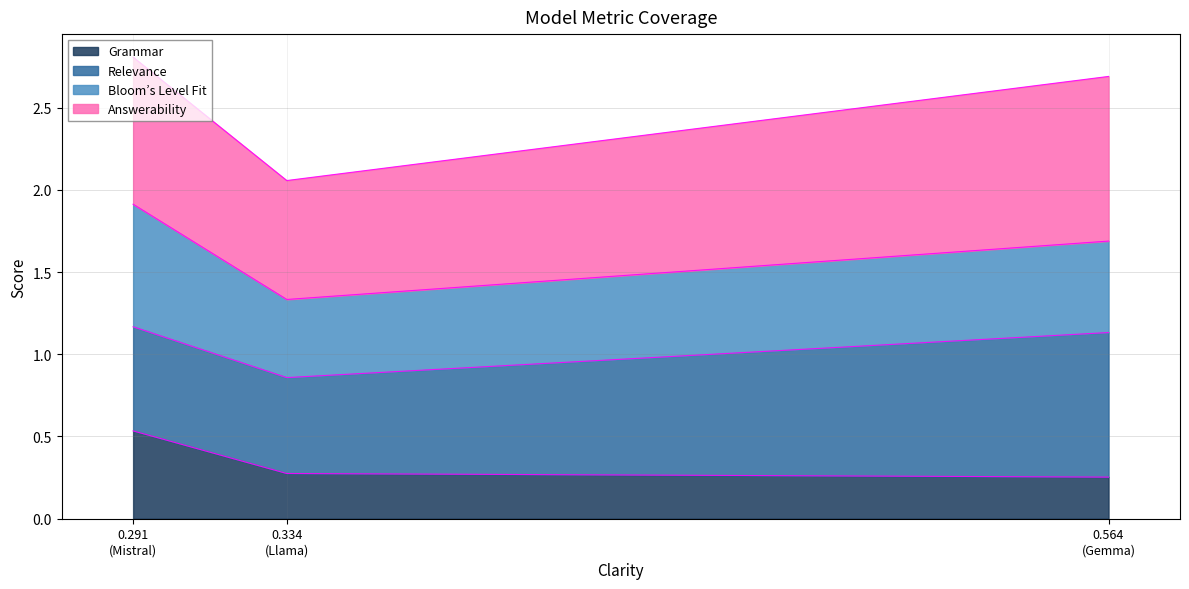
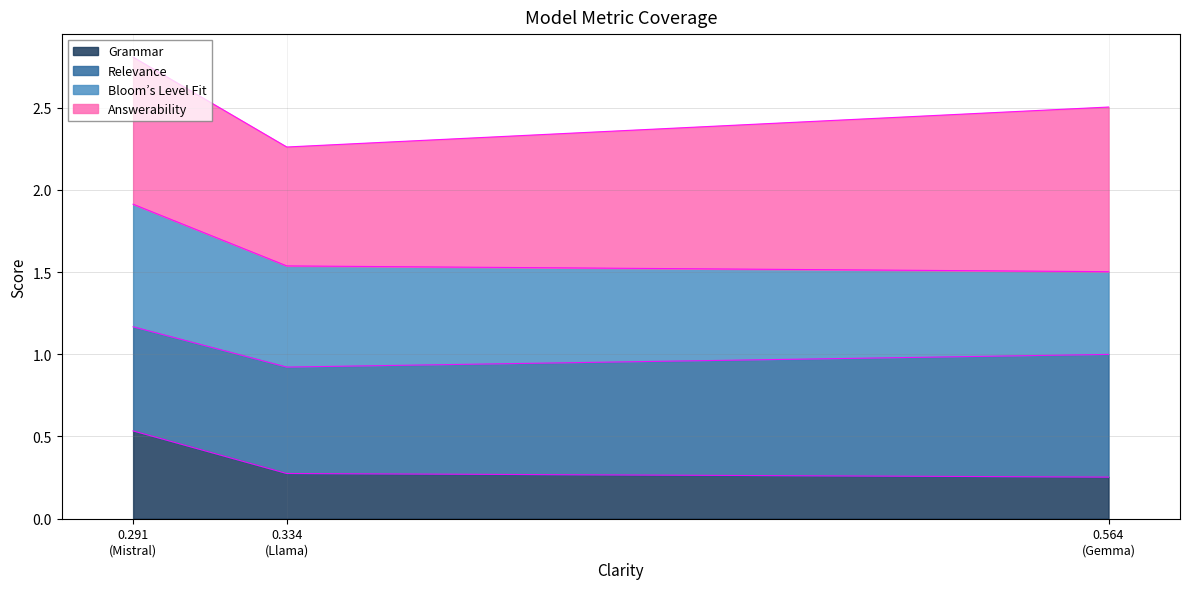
Relevance, 0.334 (Llama): 0.58 -> 0.65
Bloom’s Level Fit, 0.334 (Llama): 0.48 -> 0.61
Relevance, 0.564 (Gemma): 0.88 -> 0.75
Bloom’s Level Fit, 0.564 (Gemma): 0.56 -> 0.50
